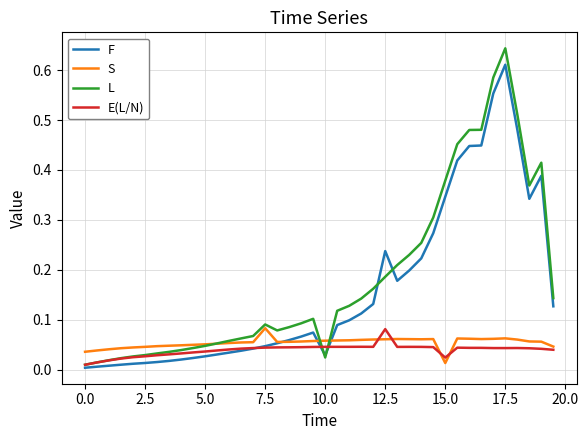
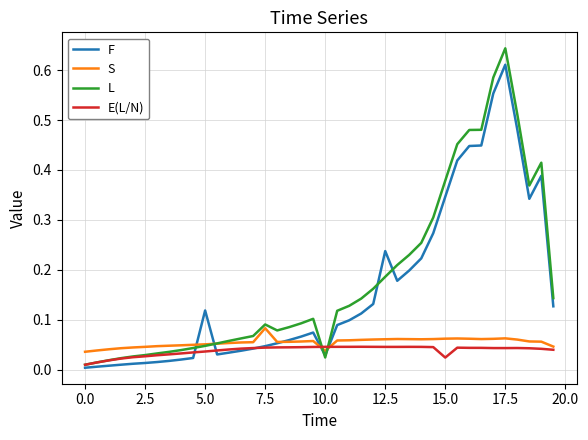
F, 5.0: 0.03 -> 0.12
S, 10.0: 0.06 -> 0.04
E(L/N), 12.5: 0.08 -> 0.05
S, 15.0: 0.01 -> 0.06
